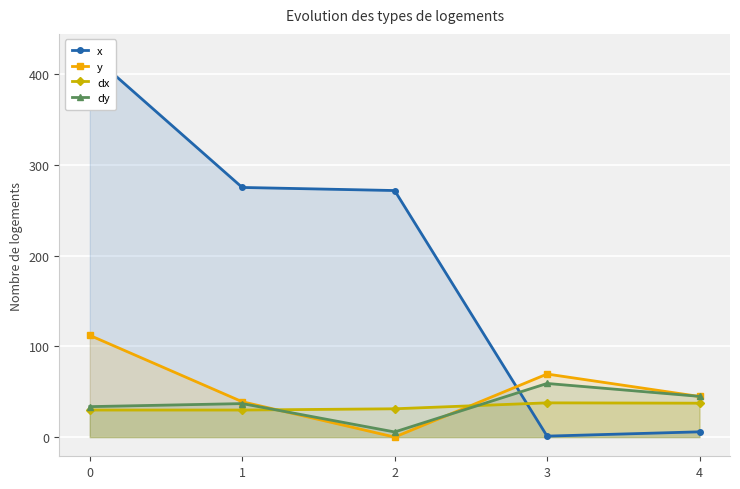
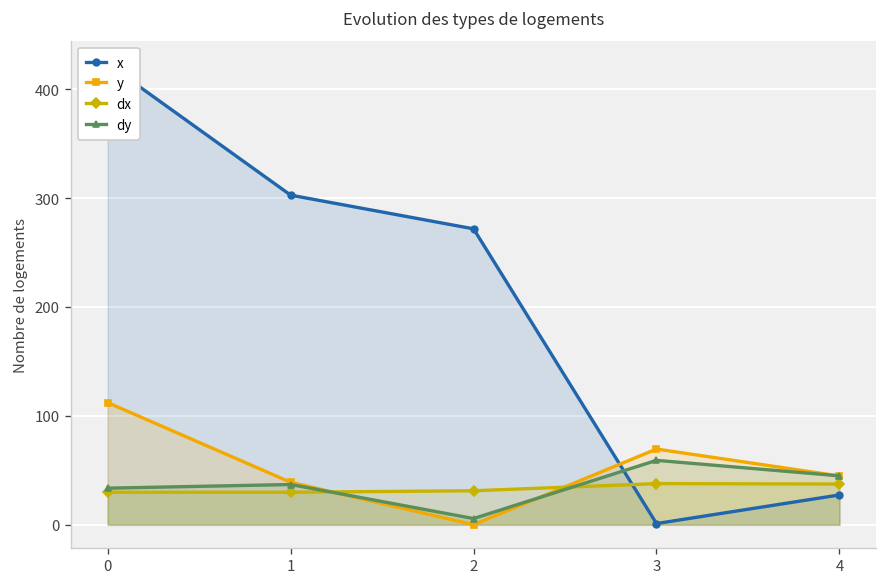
x, 1: 280 -> 300
x, 4: 10 -> 30
